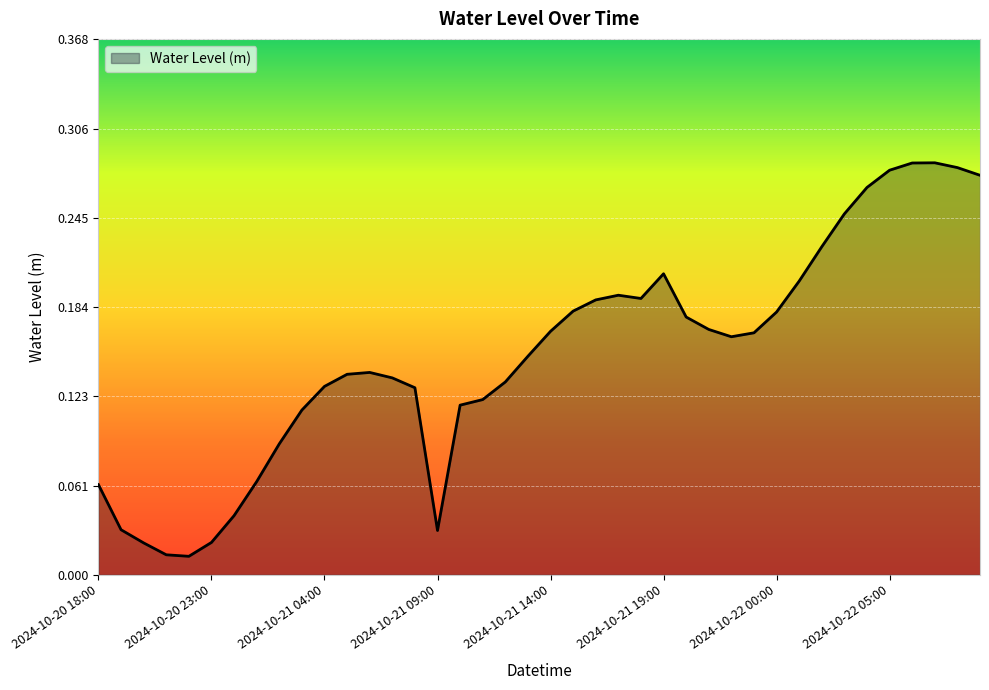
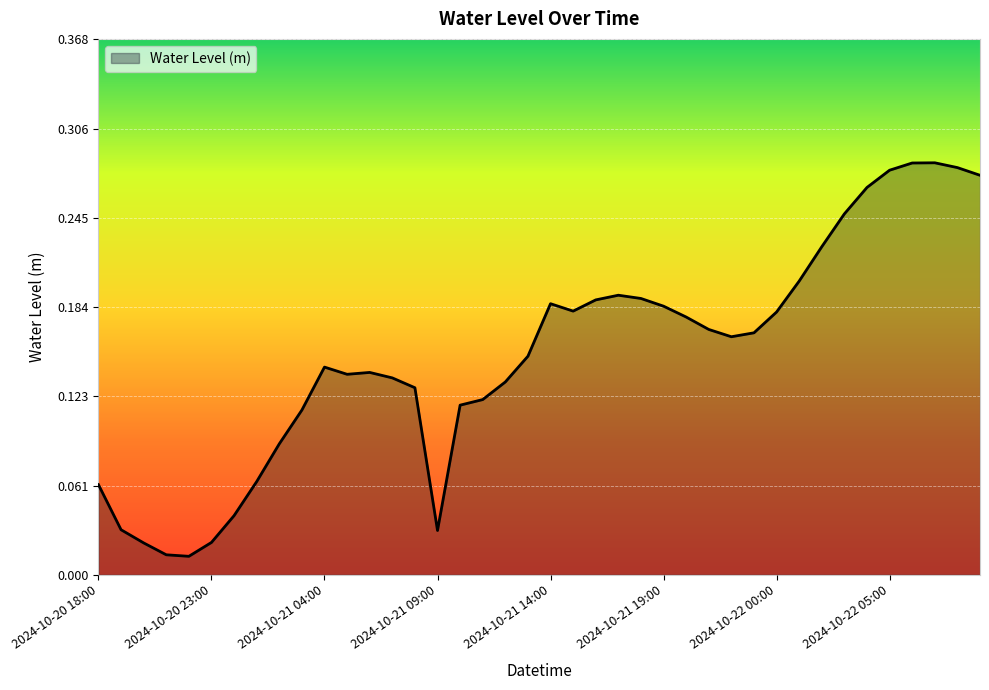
2024-10-21 04:00: 0.129 -> 0.143
2024-10-21 14:00: 0.167 -> 0.186
2024-10-21 19:00: 0.207 -> 0.184
